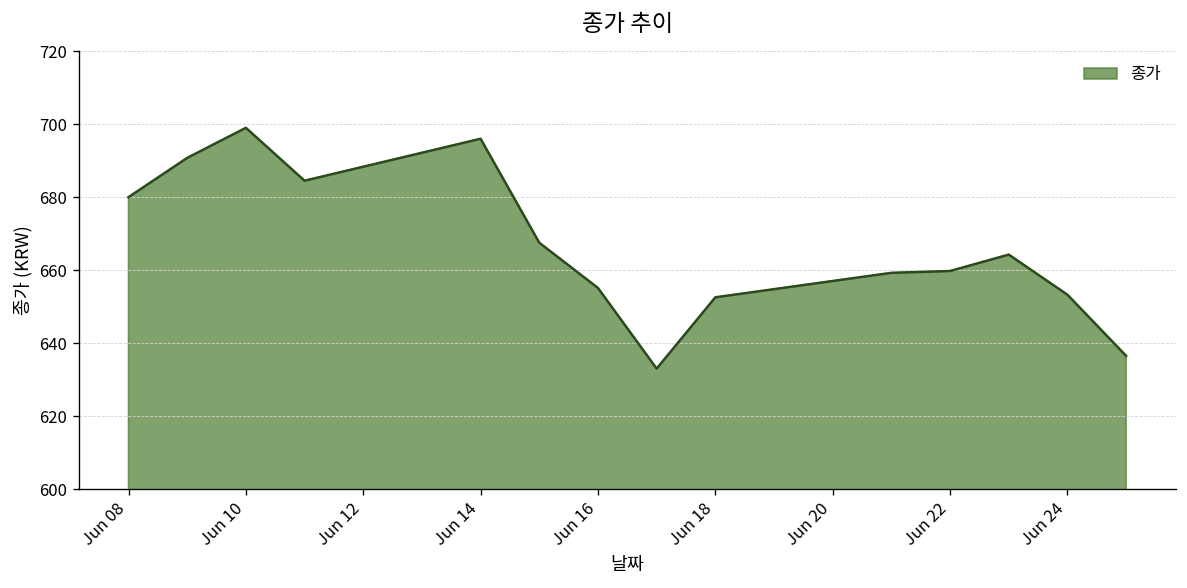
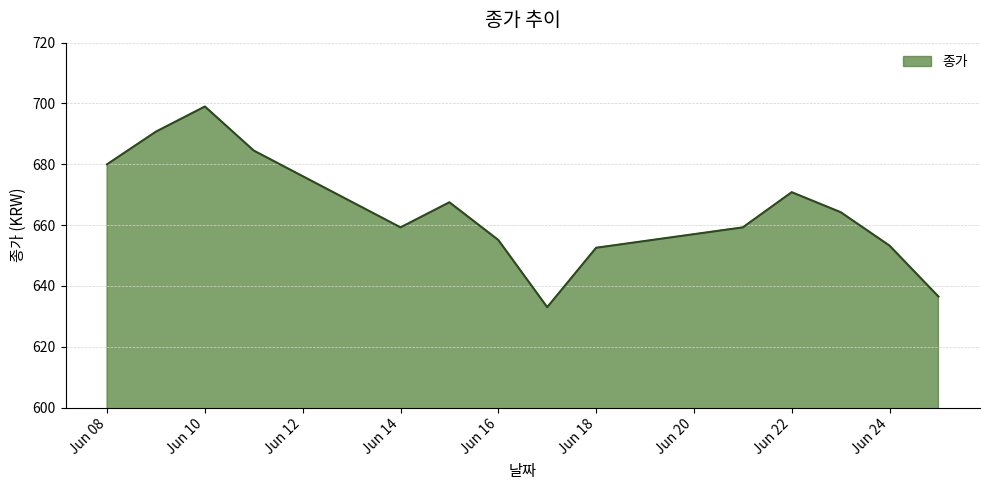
Jun 14: 696 -> 659
Jun 22: 660 -> 671
